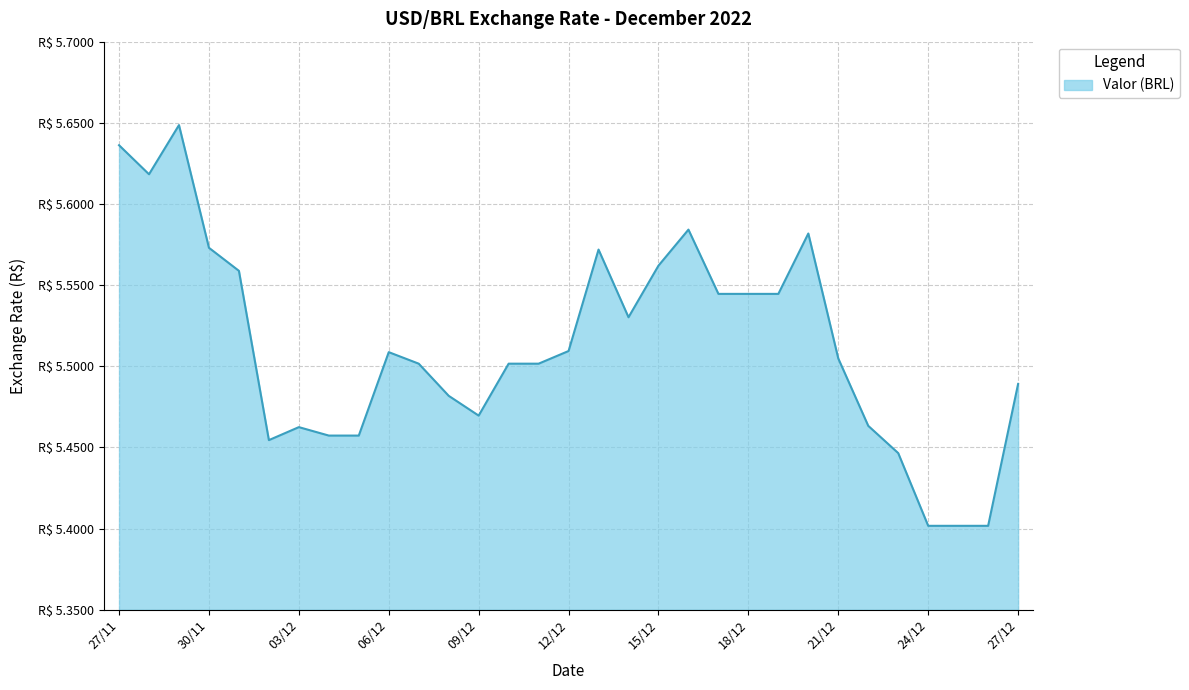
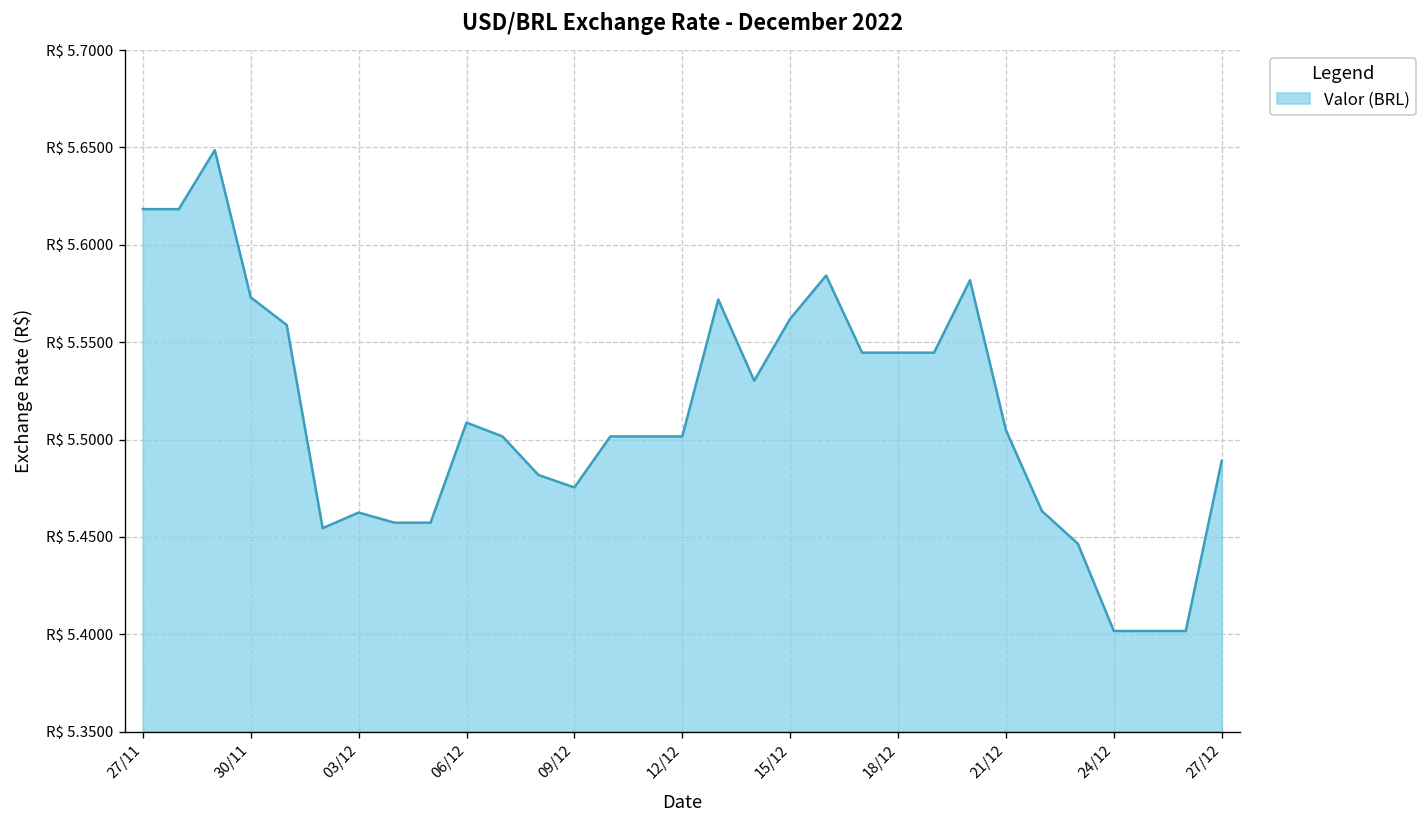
27/11: R$ 5.636 -> R$ 5.618
09/12: R$ 5.470 -> R$ 5.475
12/12: R$ 5.509 -> R$ 5.502
